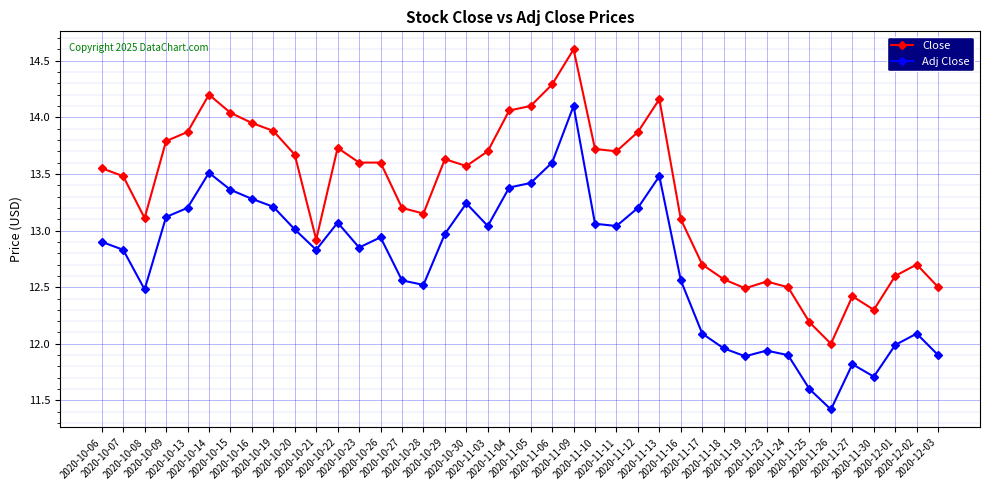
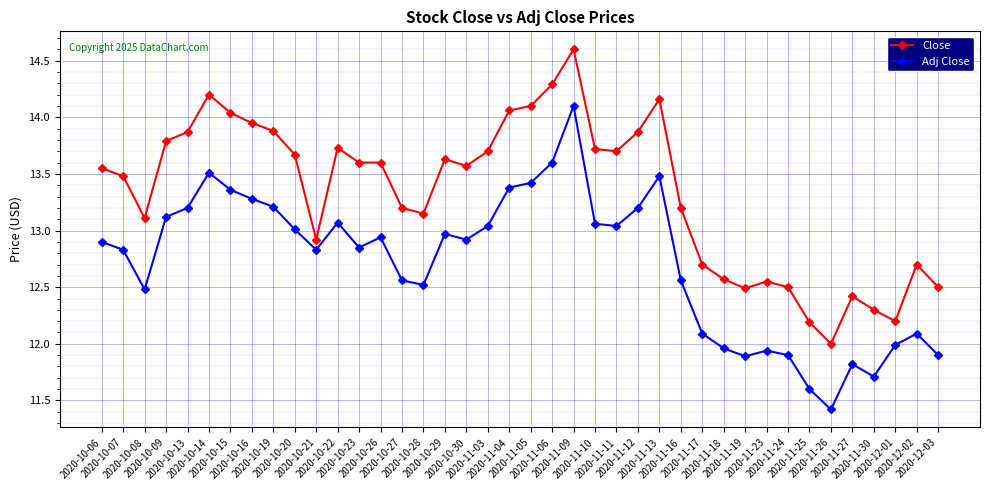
Adj Close, 2020-10-30: 13.24 -> 12.92
Close, 2020-11-16: 13.1 -> 13.2
Close, 2020-12-01: 12.6 -> 12.2
